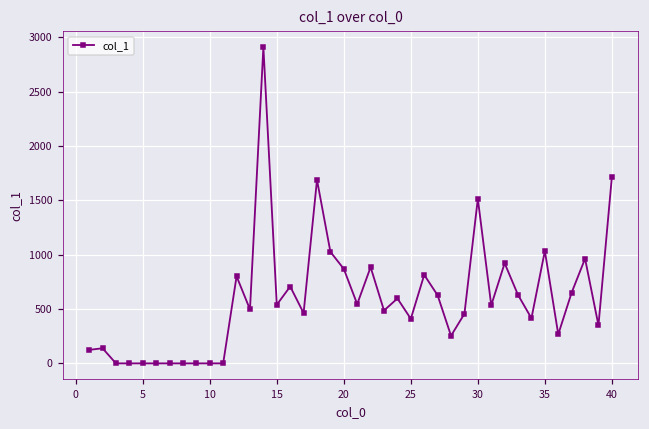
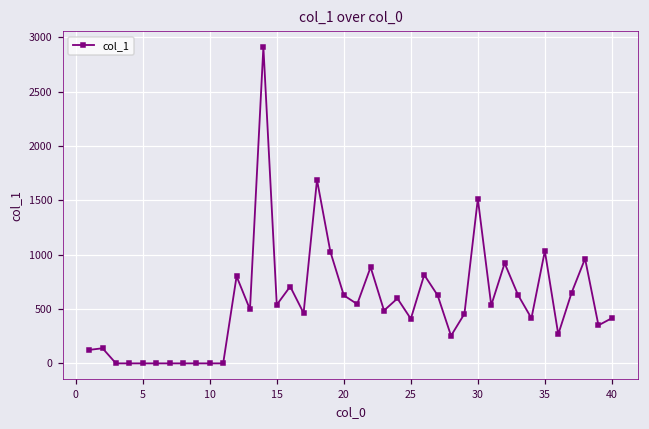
20: 900 -> 600
40: 1700 -> 400
